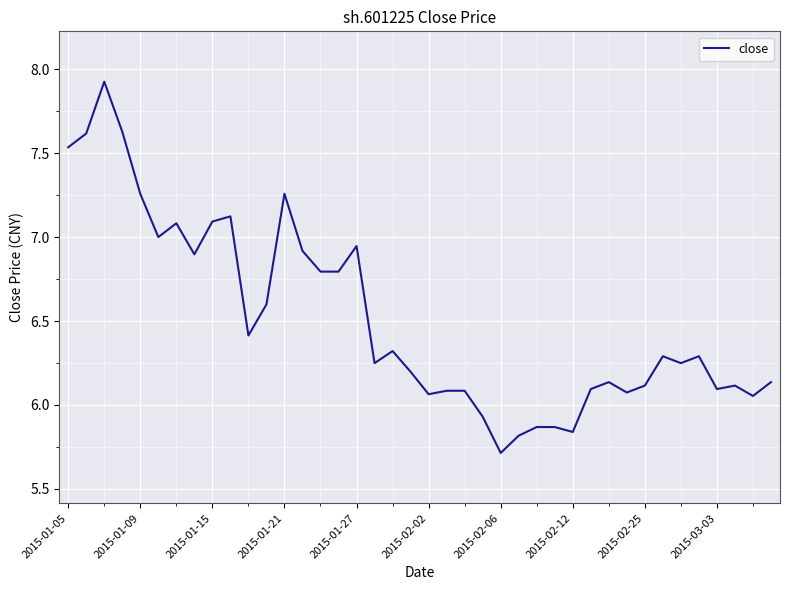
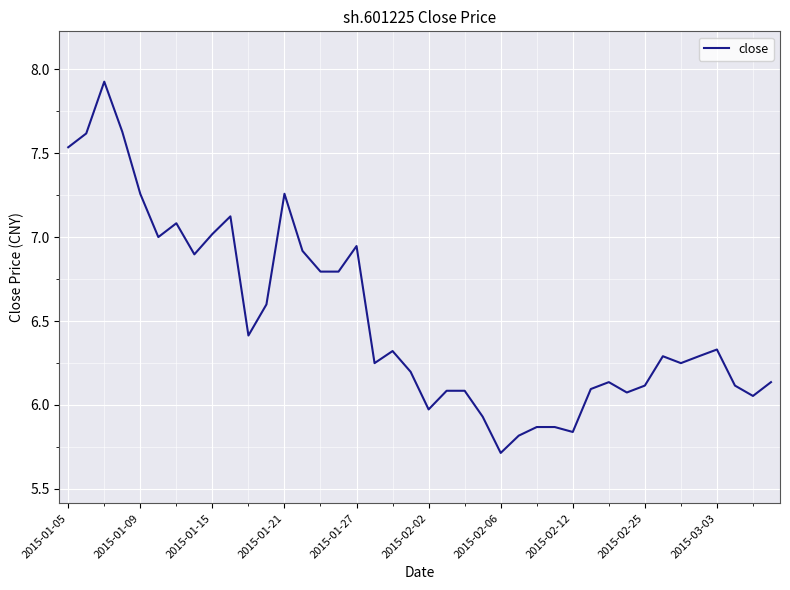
2015-01-15: 7.09 -> 7.02
2015-02-02: 6.06 -> 5.97
2015-03-03: 6.09 -> 6.33
